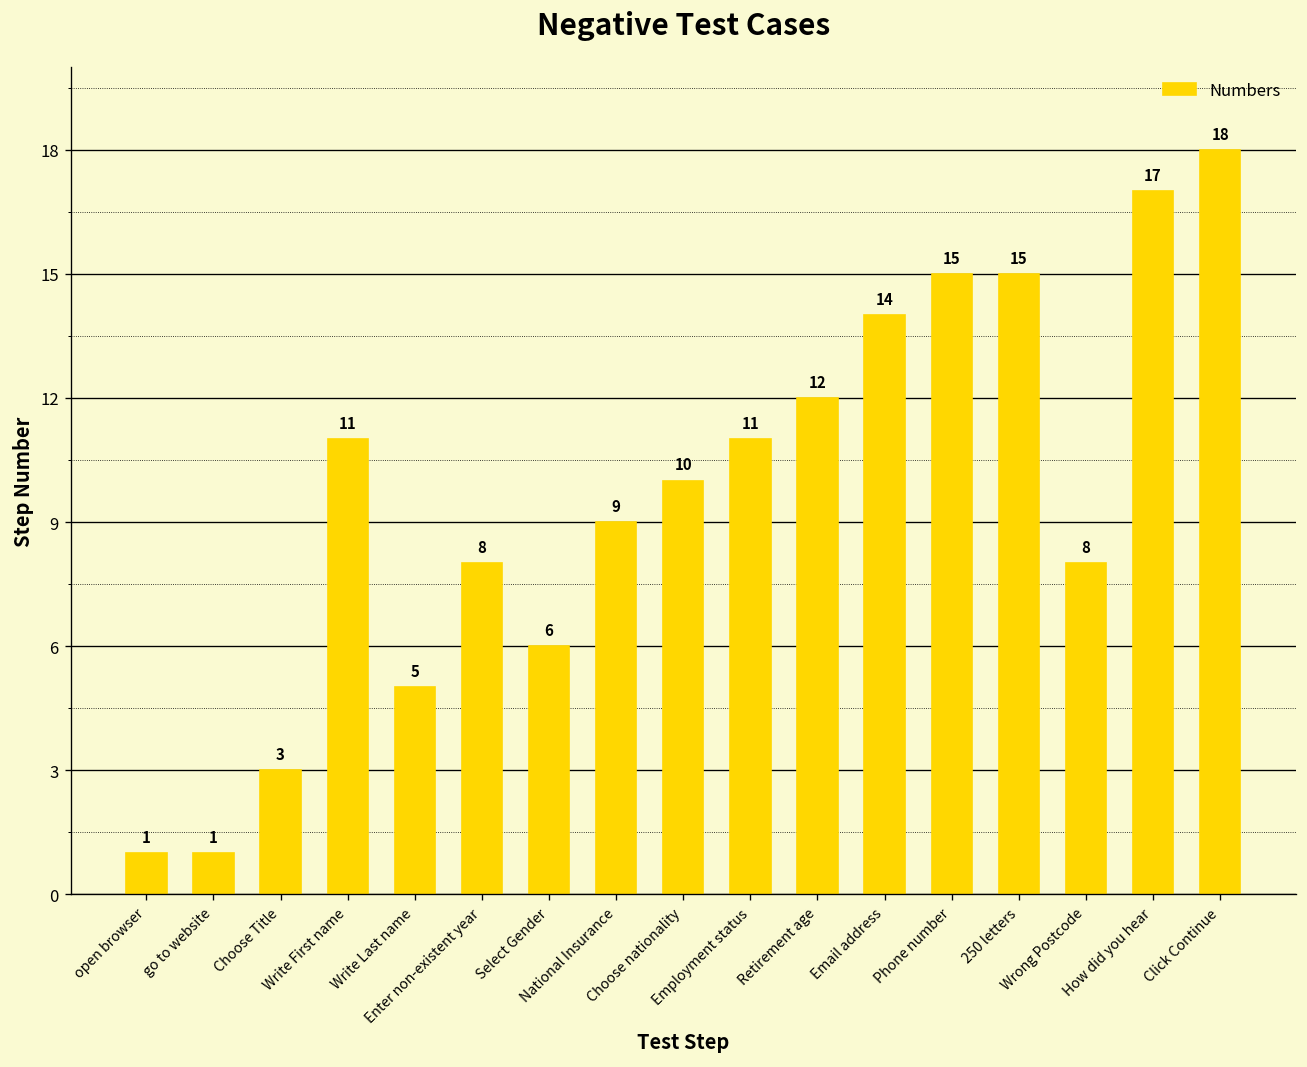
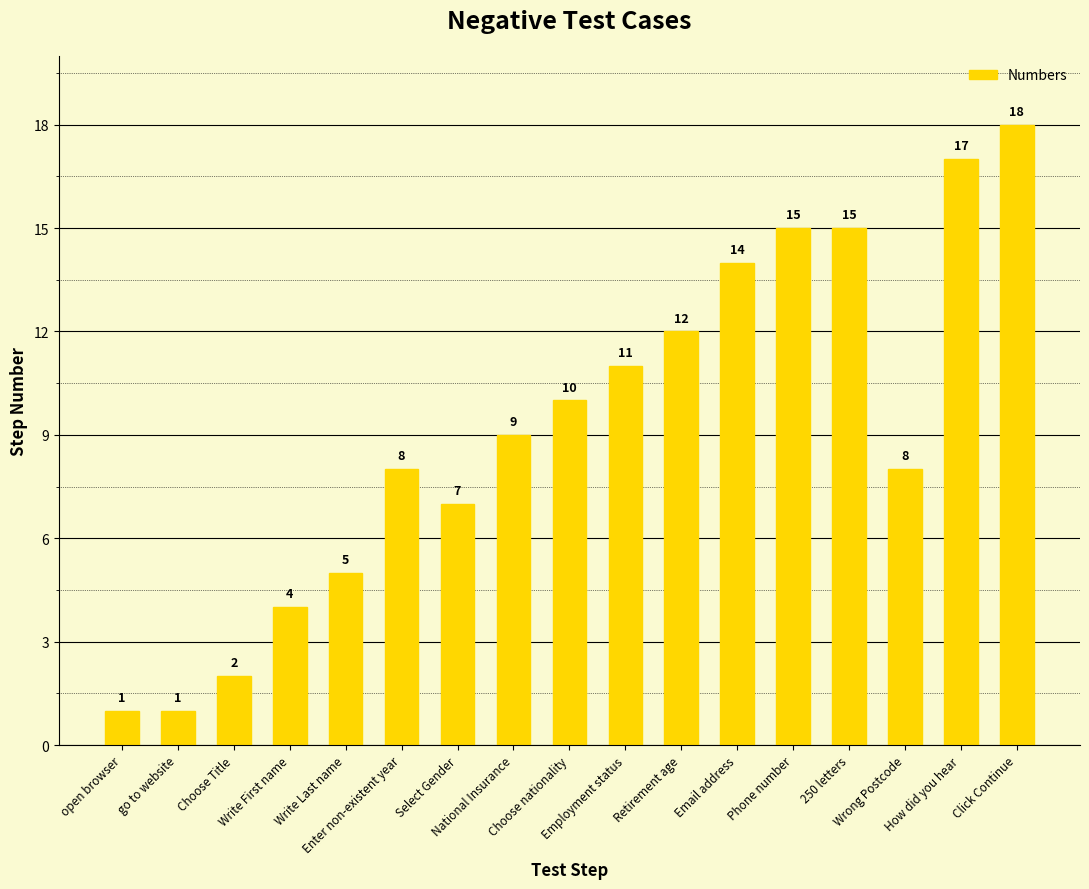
Choose Title: 3 -> 2
Write First name: 11 -> 4
Select Gender: 6 -> 7
